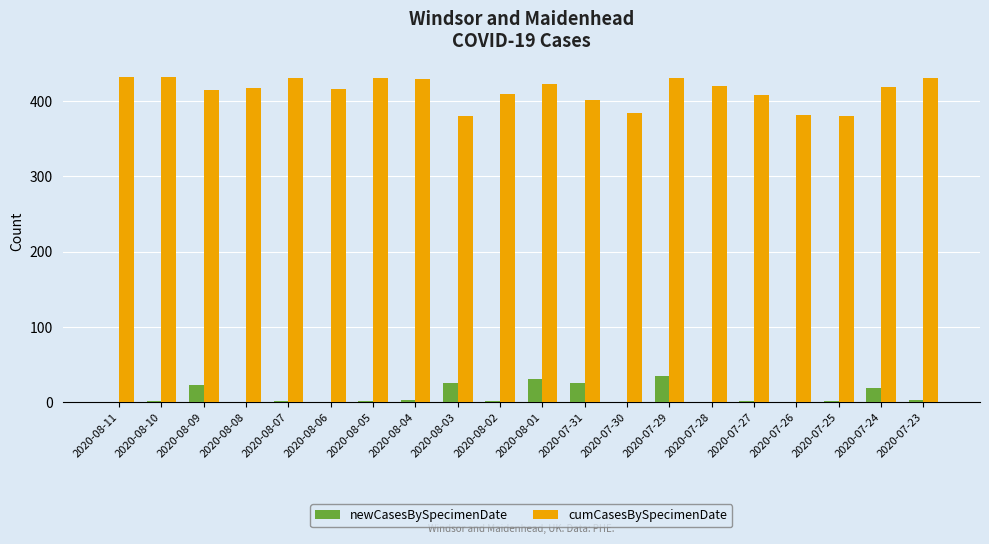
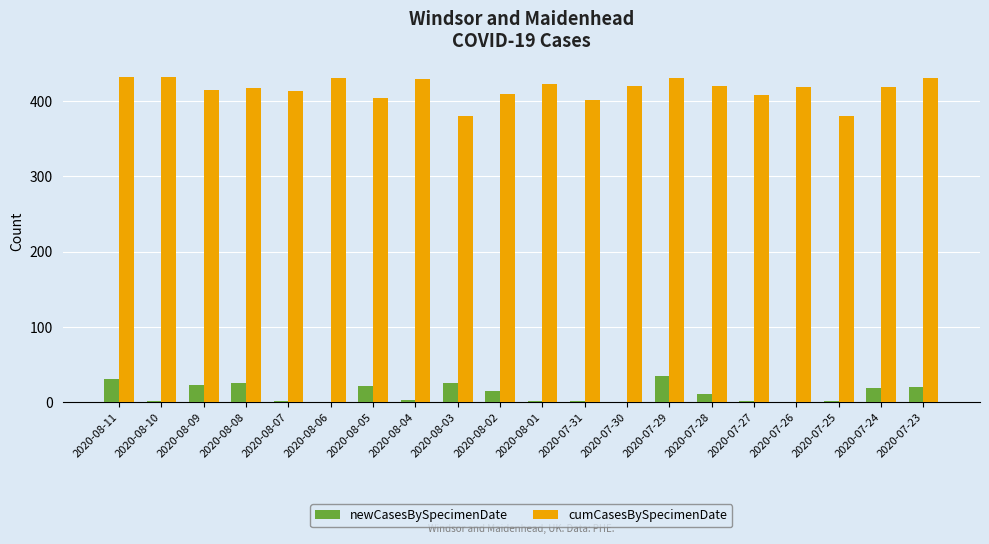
newCasesBySpecimenDate, 2020-08-11: 0 -> 30
newCasesBySpecimenDate, 2020-08-08: 0 -> 30
cumCasesBySpecimenDate, 2020-08-07: 430 -> 410
cumCasesBySpecimenDate, 2020-08-06: 420 -> 430
newCasesBySpecimenDate, 2020-08-05: 0 -> 20
cumCasesBySpecimenDate, 2020-08-05: 430 -> 400
newCasesBySpecimenDate, 2020-08-02: 0 -> 20
newCasesBySpecimenDate, 2020-08-01: 30 -> 0
newCasesBySpecimenDate, 2020-07-31: 30 -> 0
cumCasesBySpecimenDate, 2020-07-30: 380 -> 420
newCasesBySpecimenDate, 2020-07-28: 0 -> 10
cumCasesBySpecimenDate, 2020-07-26: 380 -> 420
newCasesBySpecimenDate, 2020-07-23: 0 -> 20
